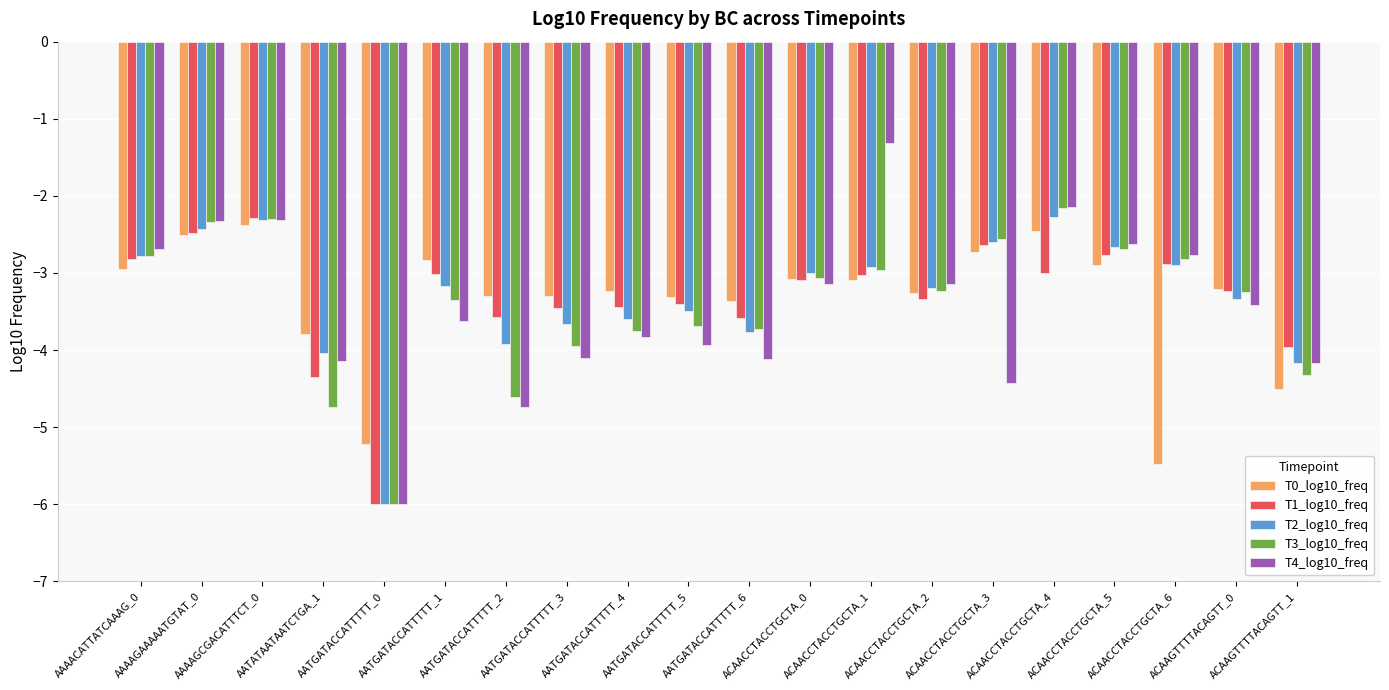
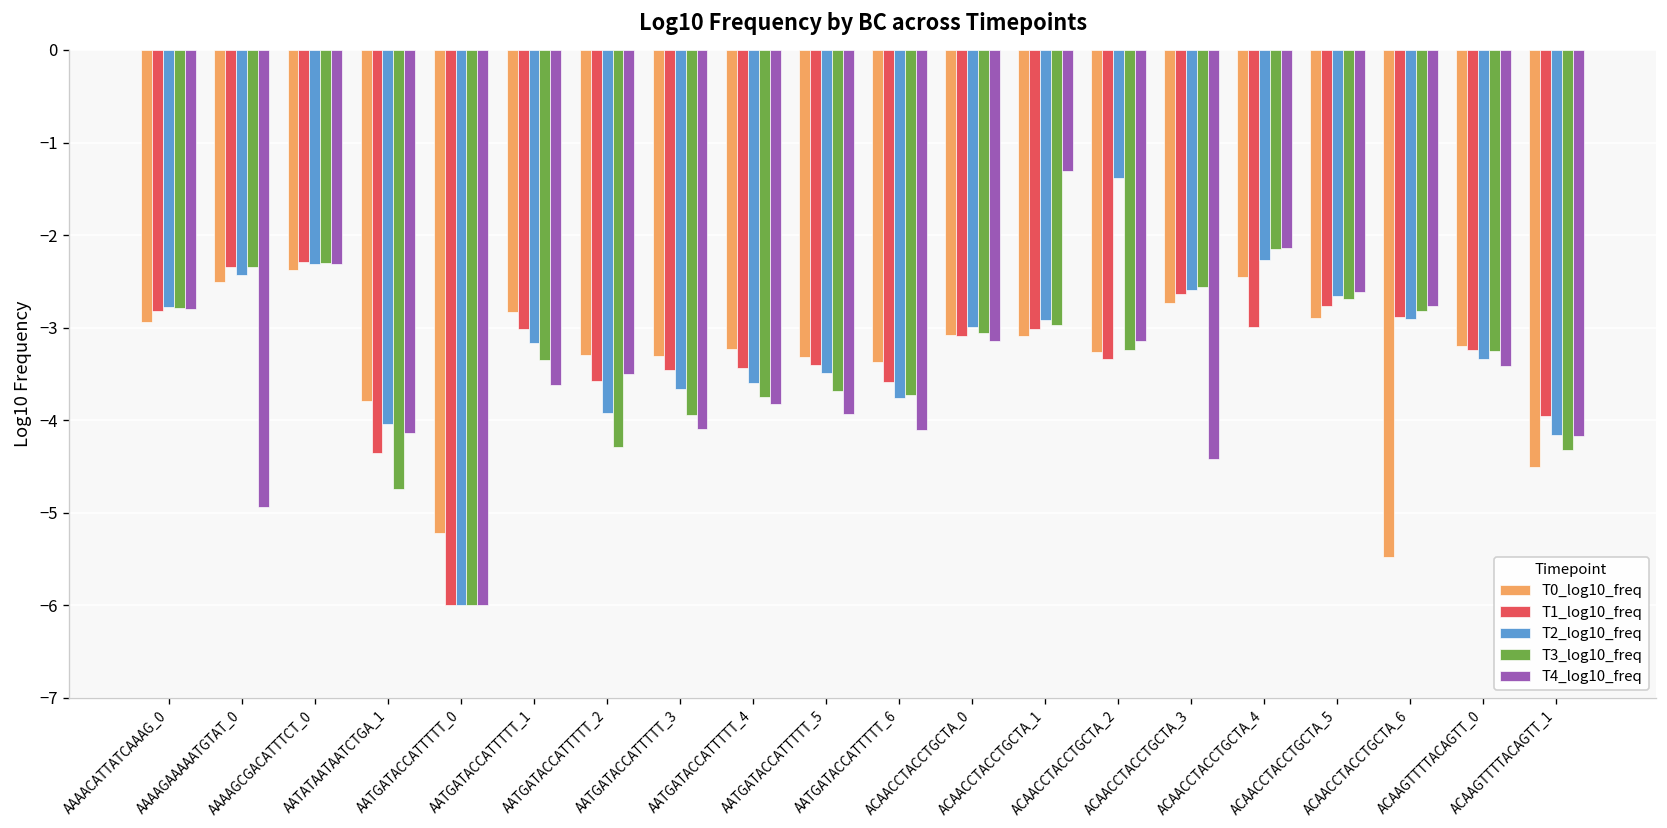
T4_log10_freq, AAAACATTATCAAAG_0: -2.7 -> -2.8
T1_log10_freq, AAAAGAAAAATGTAT_0: -2.5 -> -2.3
T4_log10_freq, AAAAGAAAAATGTAT_0: -2.3 -> -4.9
T3_log10_freq, AATGATACCATTTTT_2: -4.6 -> -4.3
T4_log10_freq, AATGATACCATTTTT_2: -4.7 -> -3.5
T2_log10_freq, ACAACCTACCTGCTA_2: -3.2 -> -1.4
